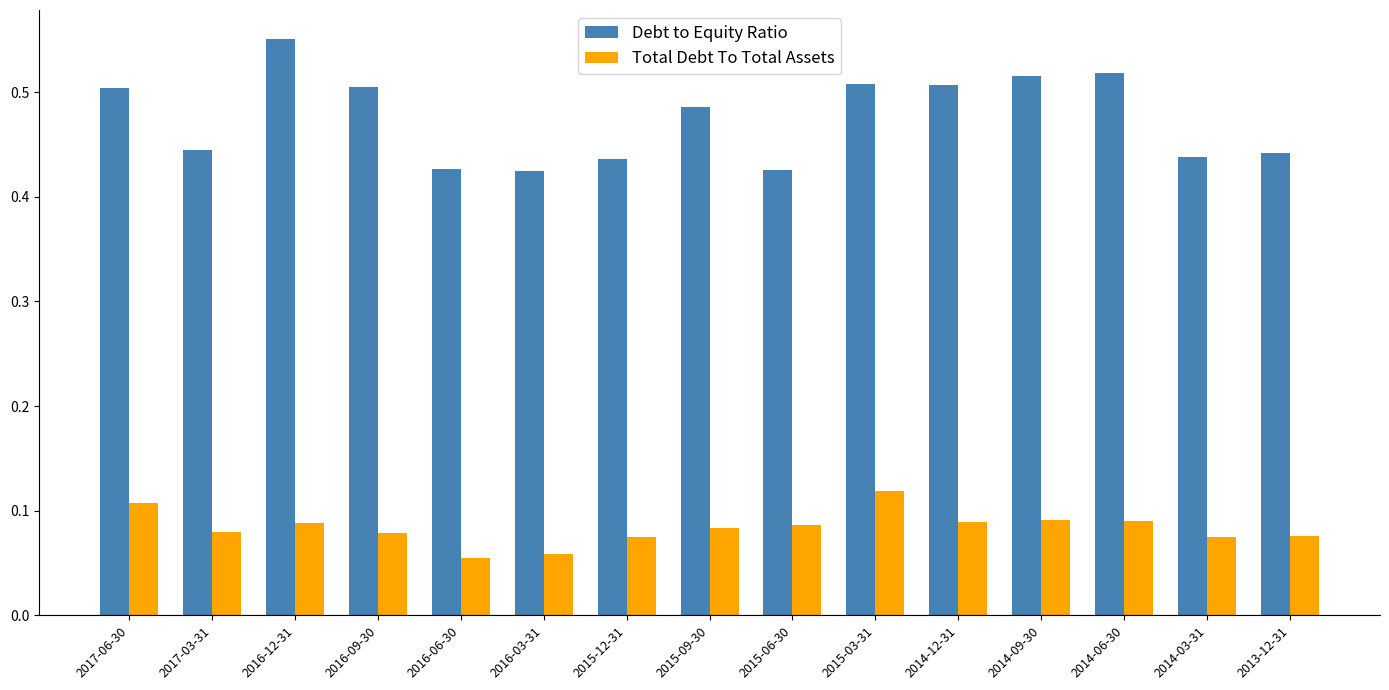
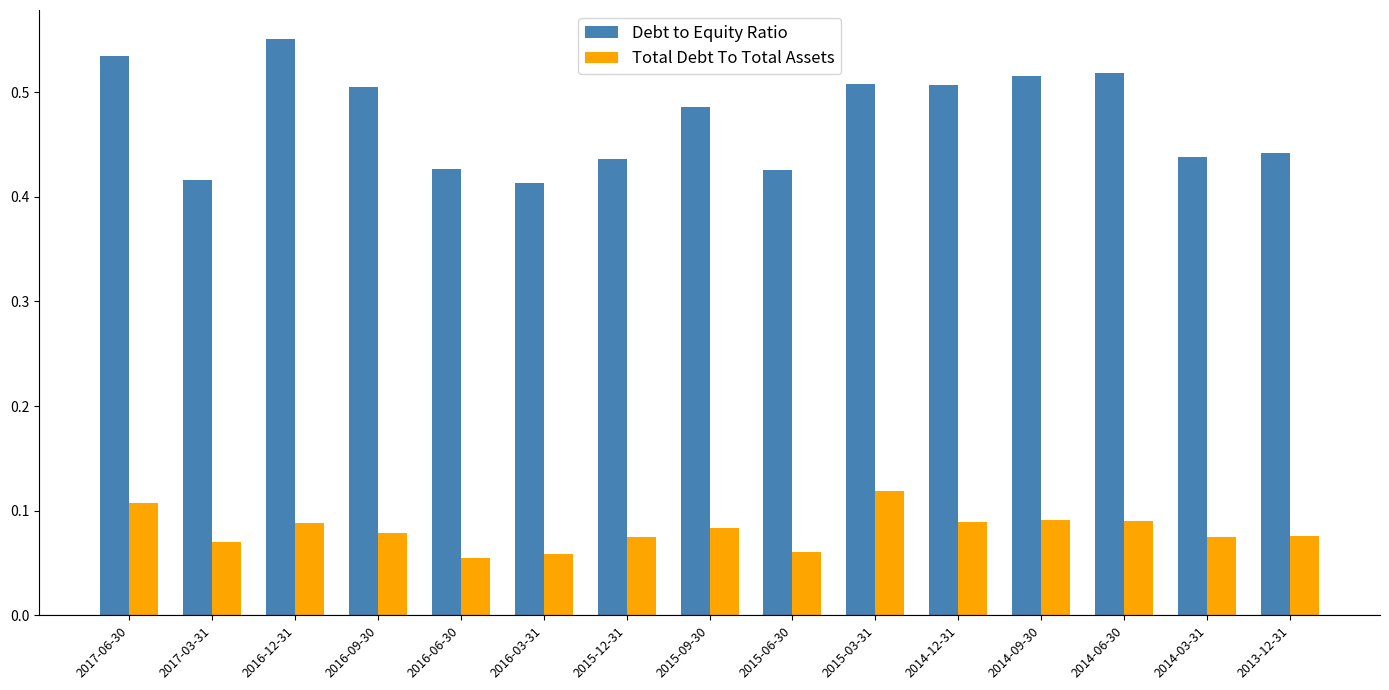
Debt to Equity Ratio, 2017-06-30: 0.504 -> 0.534
Debt to Equity Ratio, 2017-03-31: 0.445 -> 0.416
Total Debt To Total Assets, 2017-03-31: 0.079 -> 0.070
Debt to Equity Ratio, 2016-03-31: 0.425 -> 0.413
Total Debt To Total Assets, 2015-06-30: 0.086 -> 0.061
